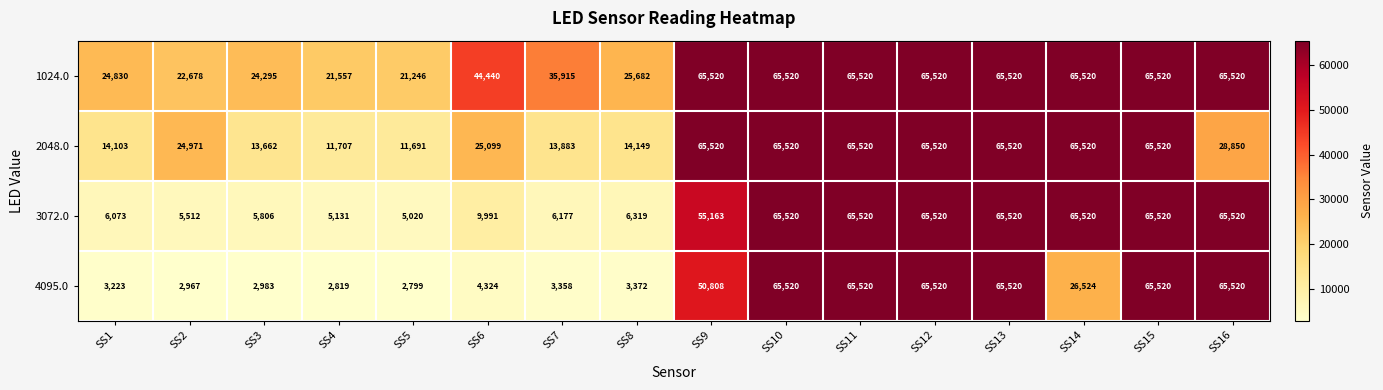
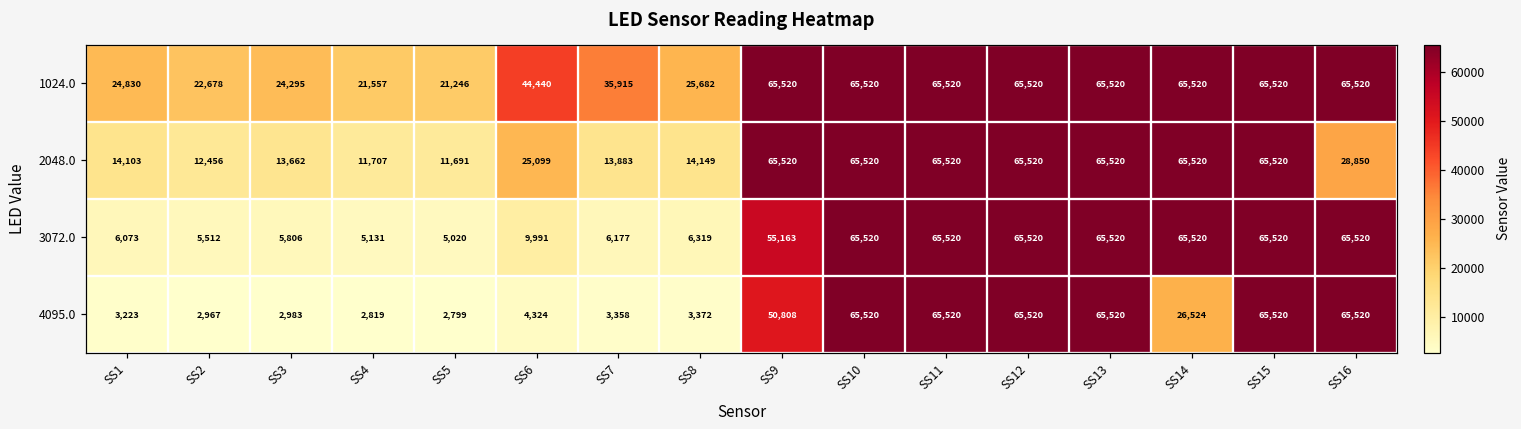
2048.0, SS2: 24,971 -> 12,456
